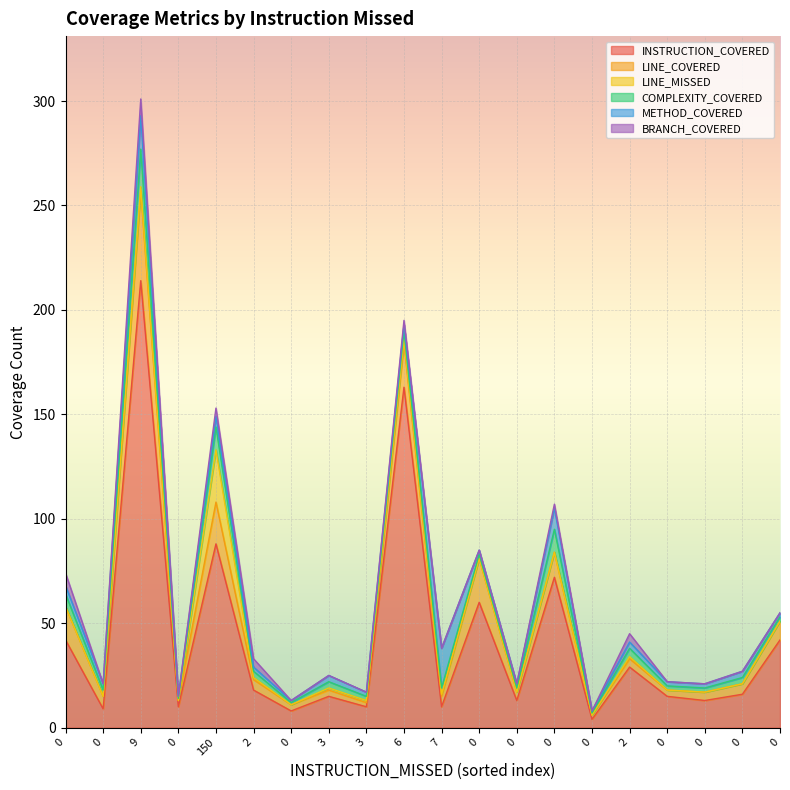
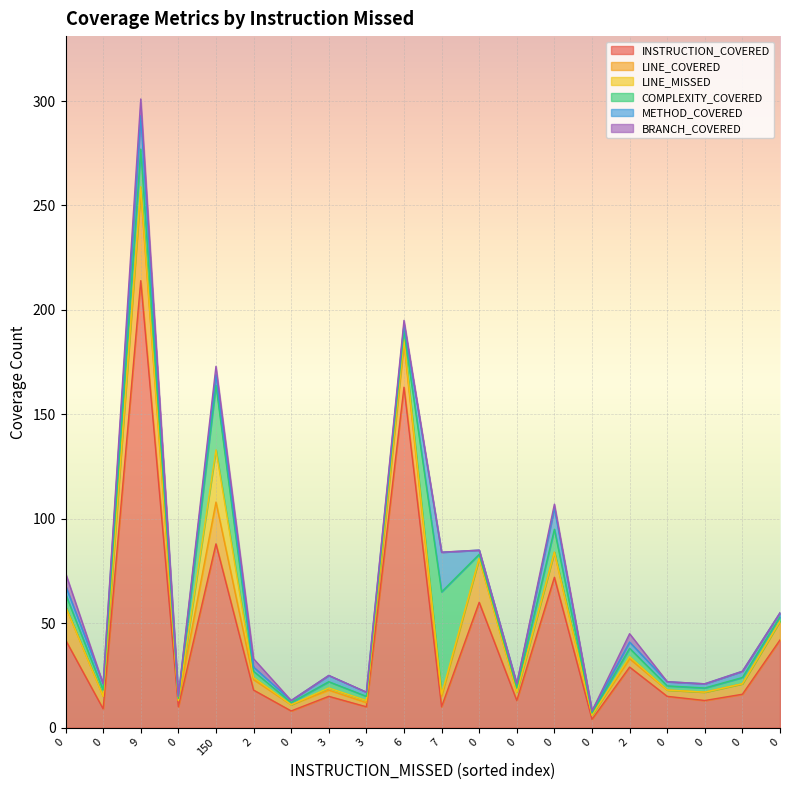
COMPLEXITY_COVERED, 150: 11 -> 31
COMPLEXITY_COVERED, 7: 3 -> 49
